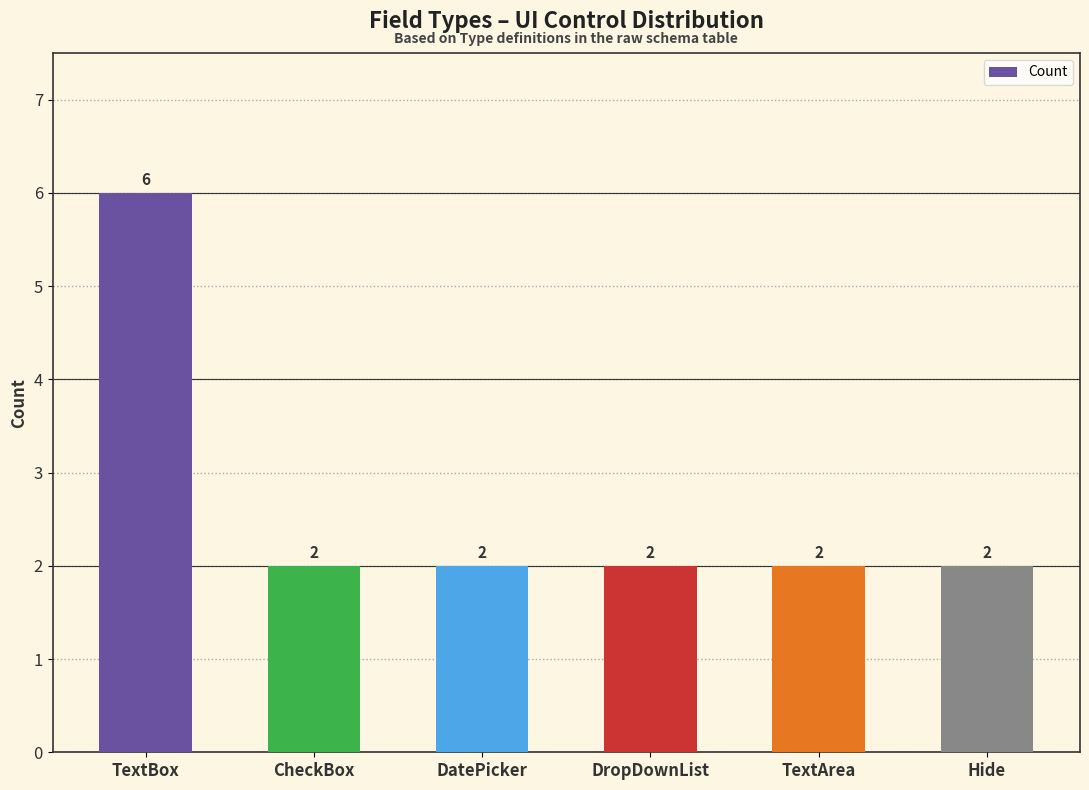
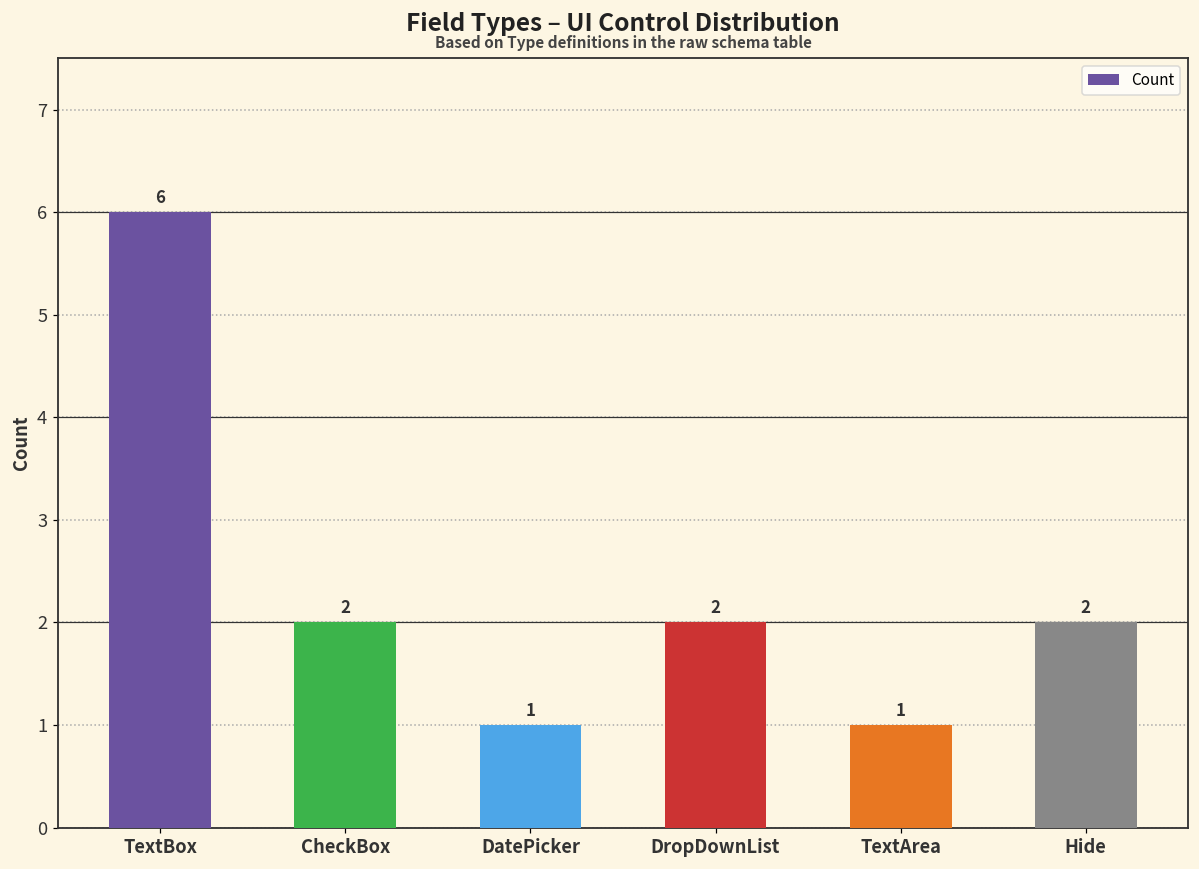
DatePicker: 2 -> 1
TextArea: 2 -> 1
